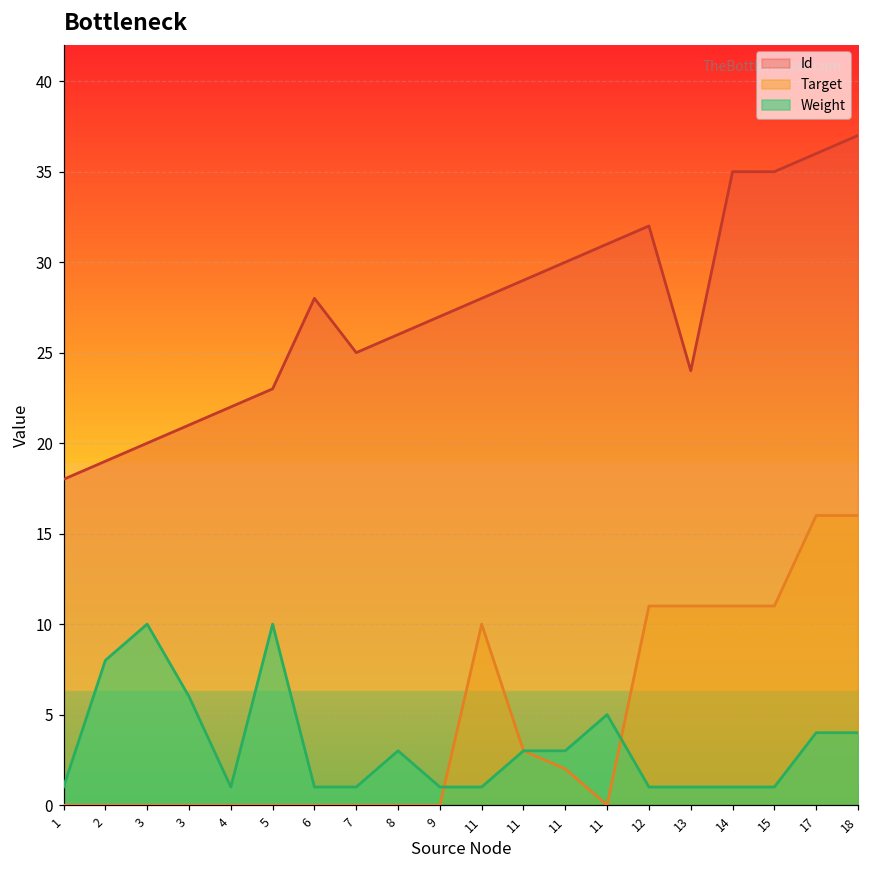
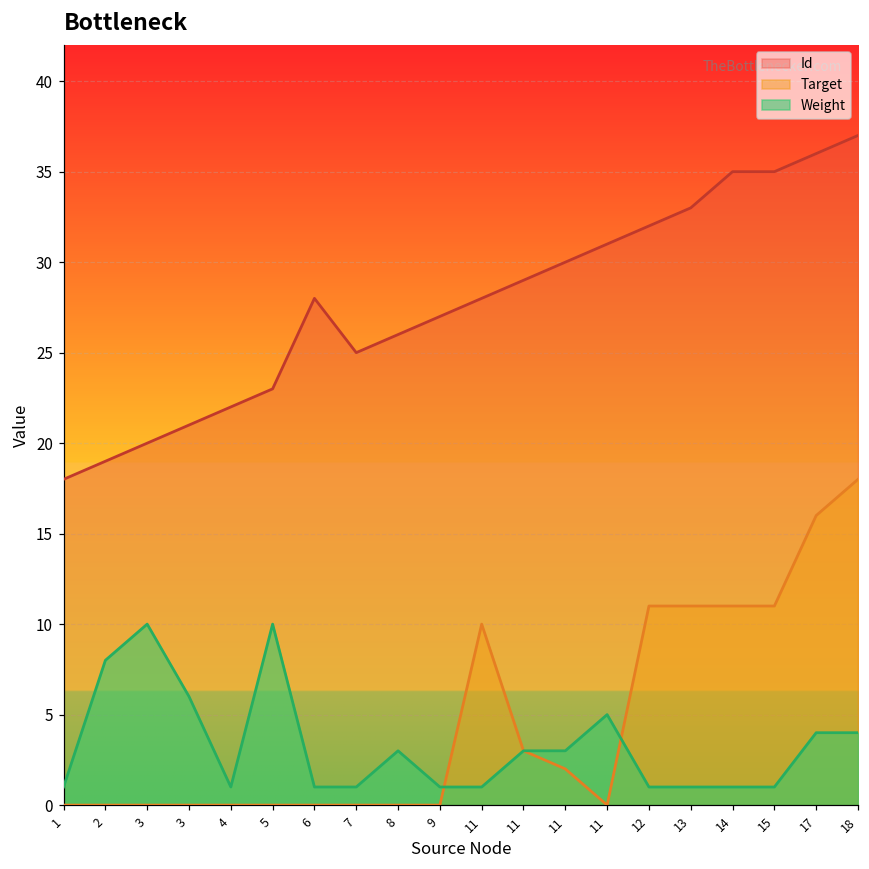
Id, 13: 24 -> 33
Target, 18: 16 -> 18
